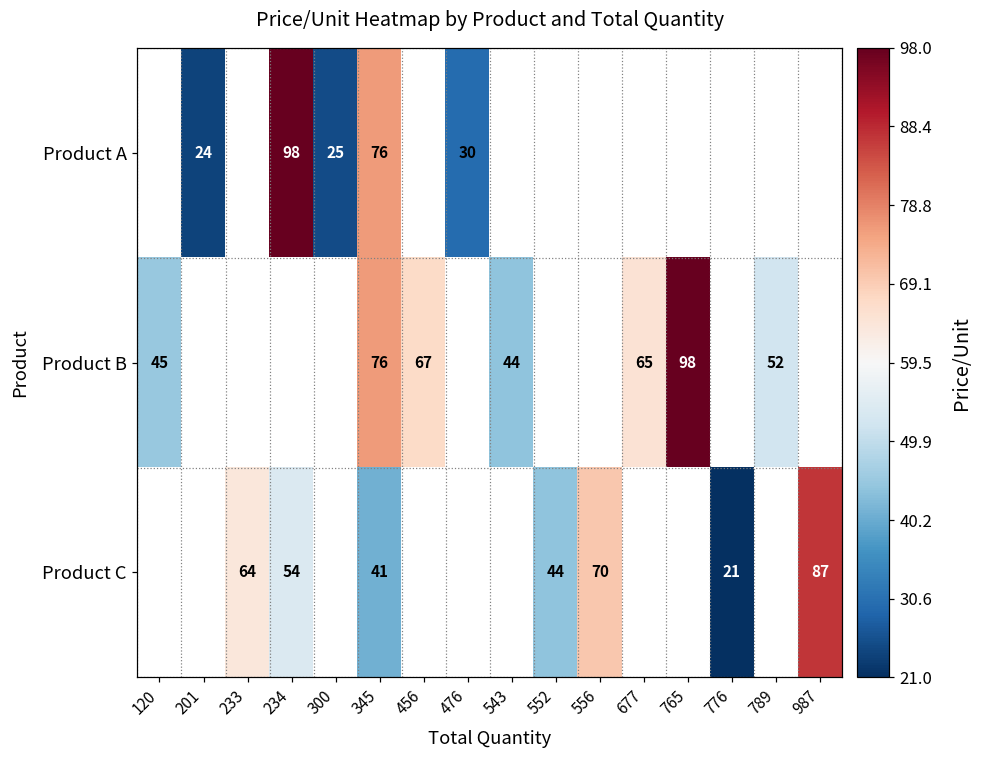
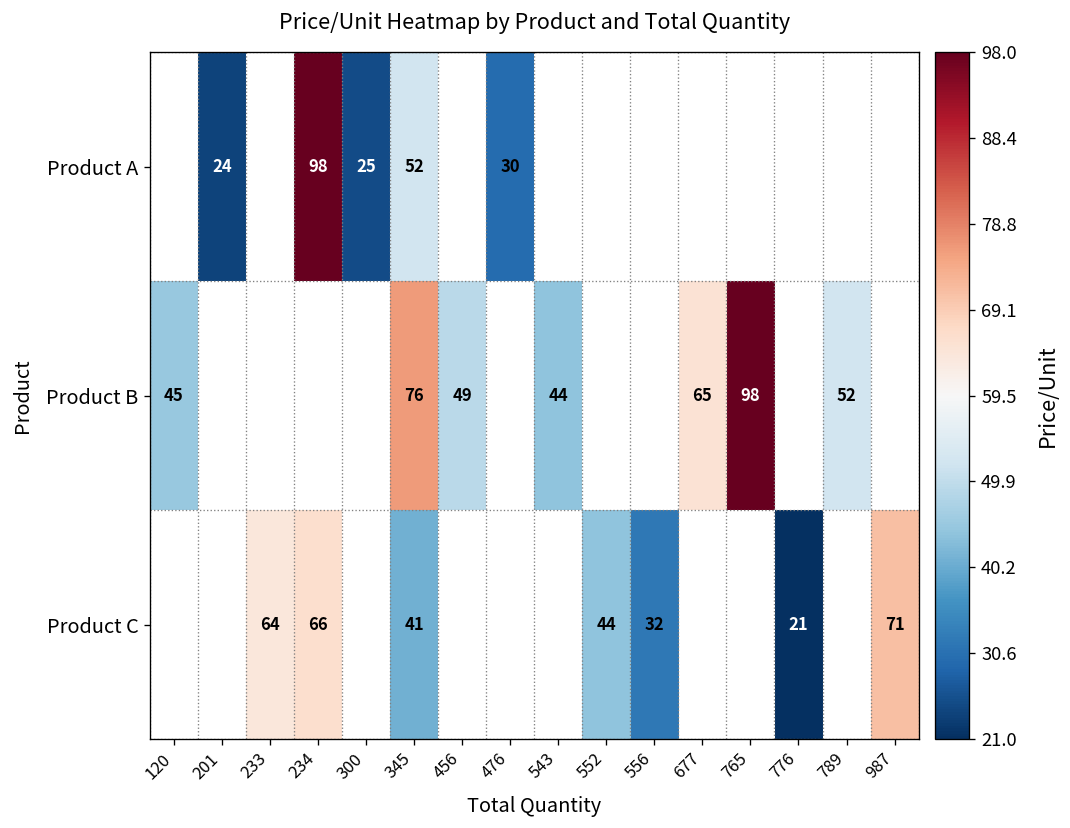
Product A, 345: 76 -> 52
Product B, 456: 67 -> 49
Product C, 234: 54 -> 66
Product C, 556: 70 -> 32
Product C, 987: 87 -> 71
